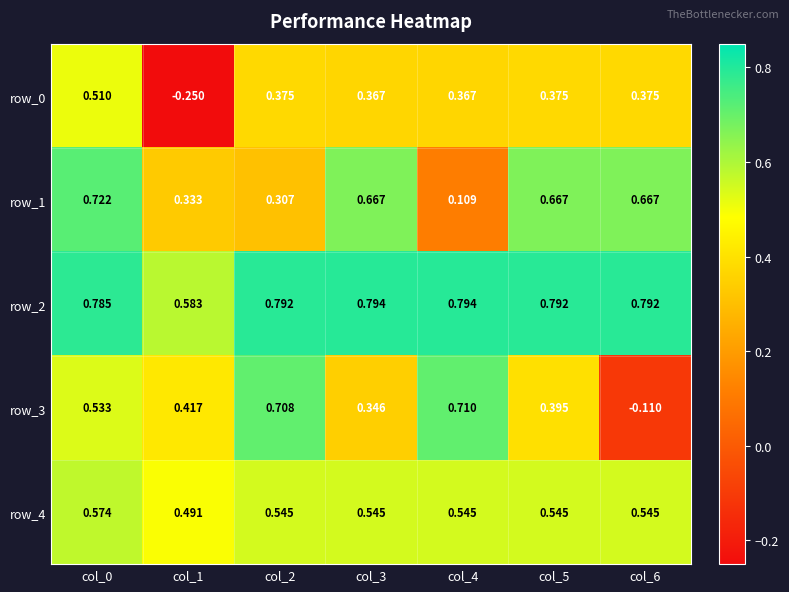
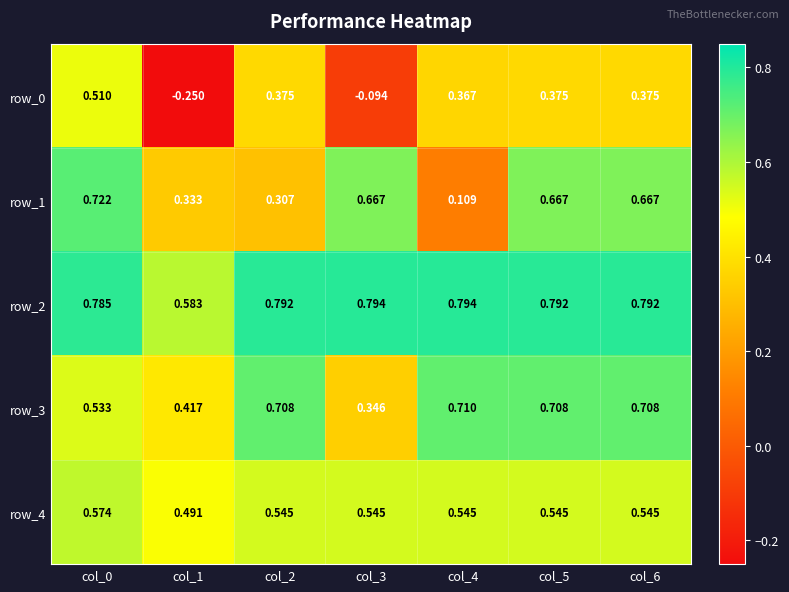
row_0, col_3: 0.367 -> -0.094
row_3, col_5: 0.395 -> 0.708
row_3, col_6: -0.110 -> 0.708
